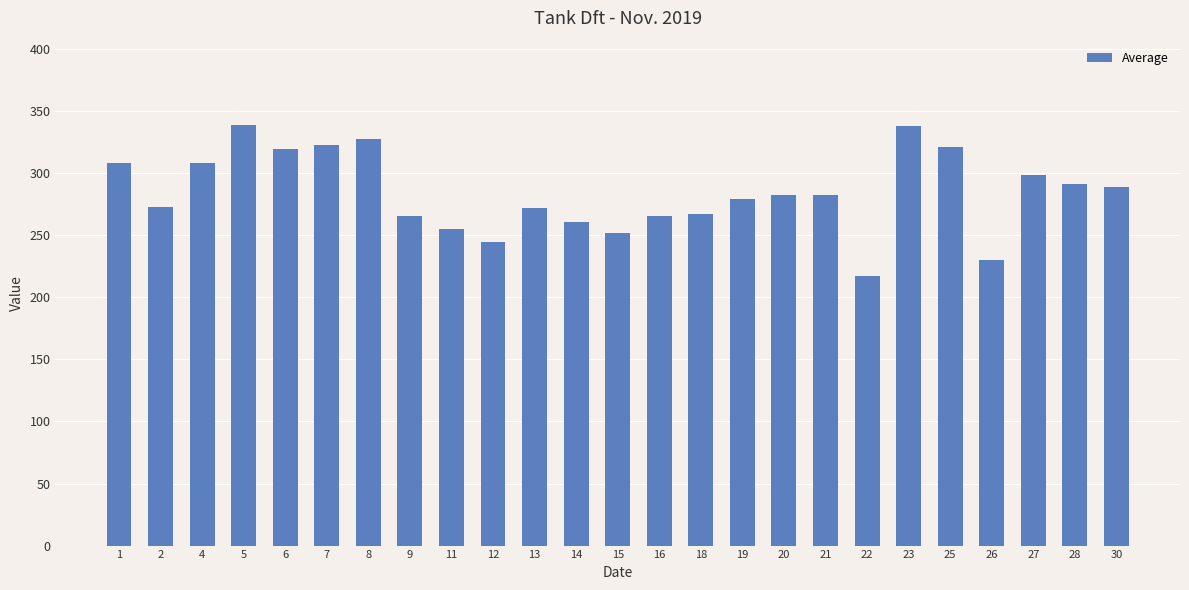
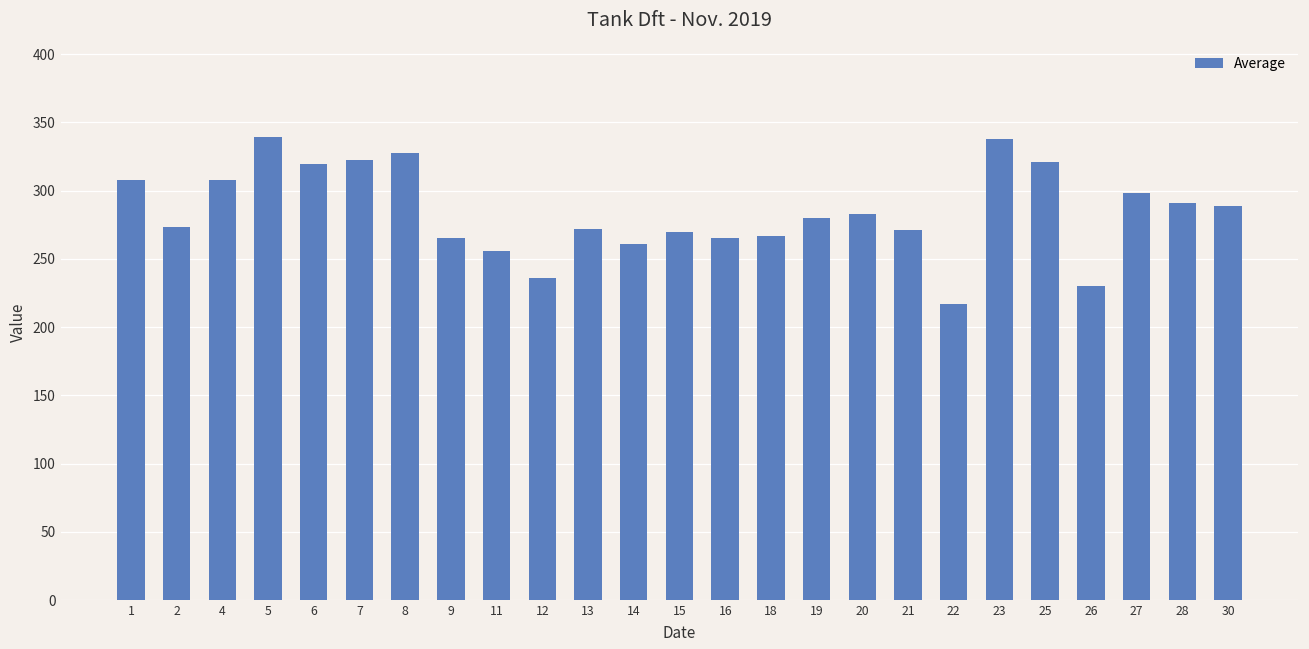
12: 244 -> 236
15: 252 -> 269
21: 282 -> 271
